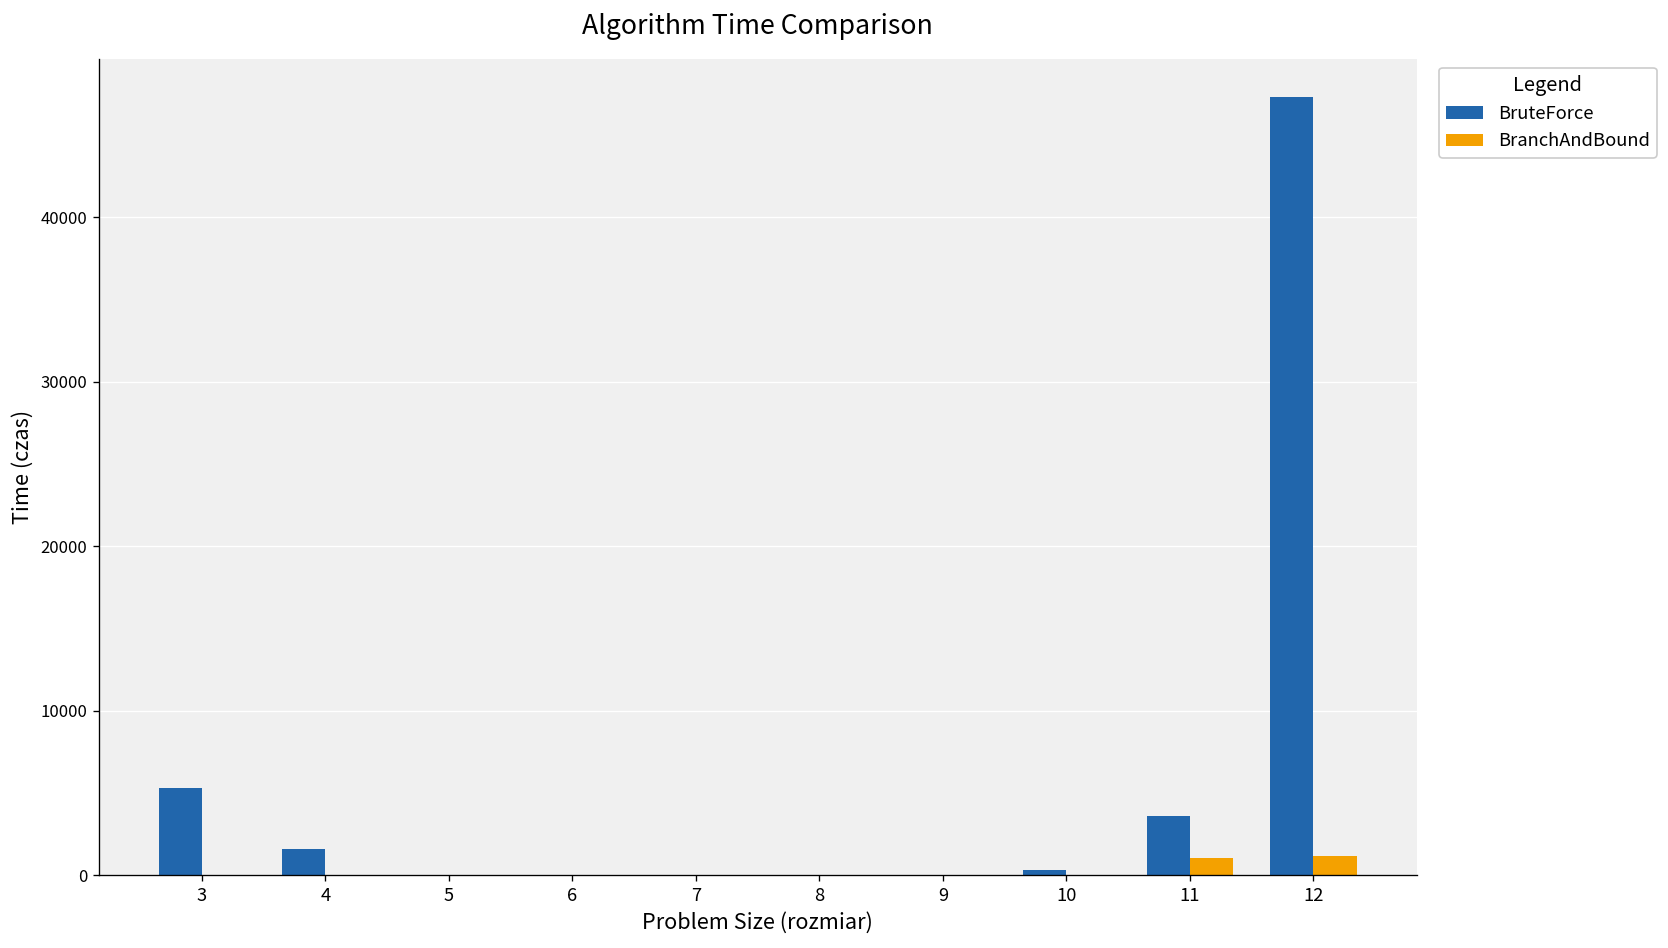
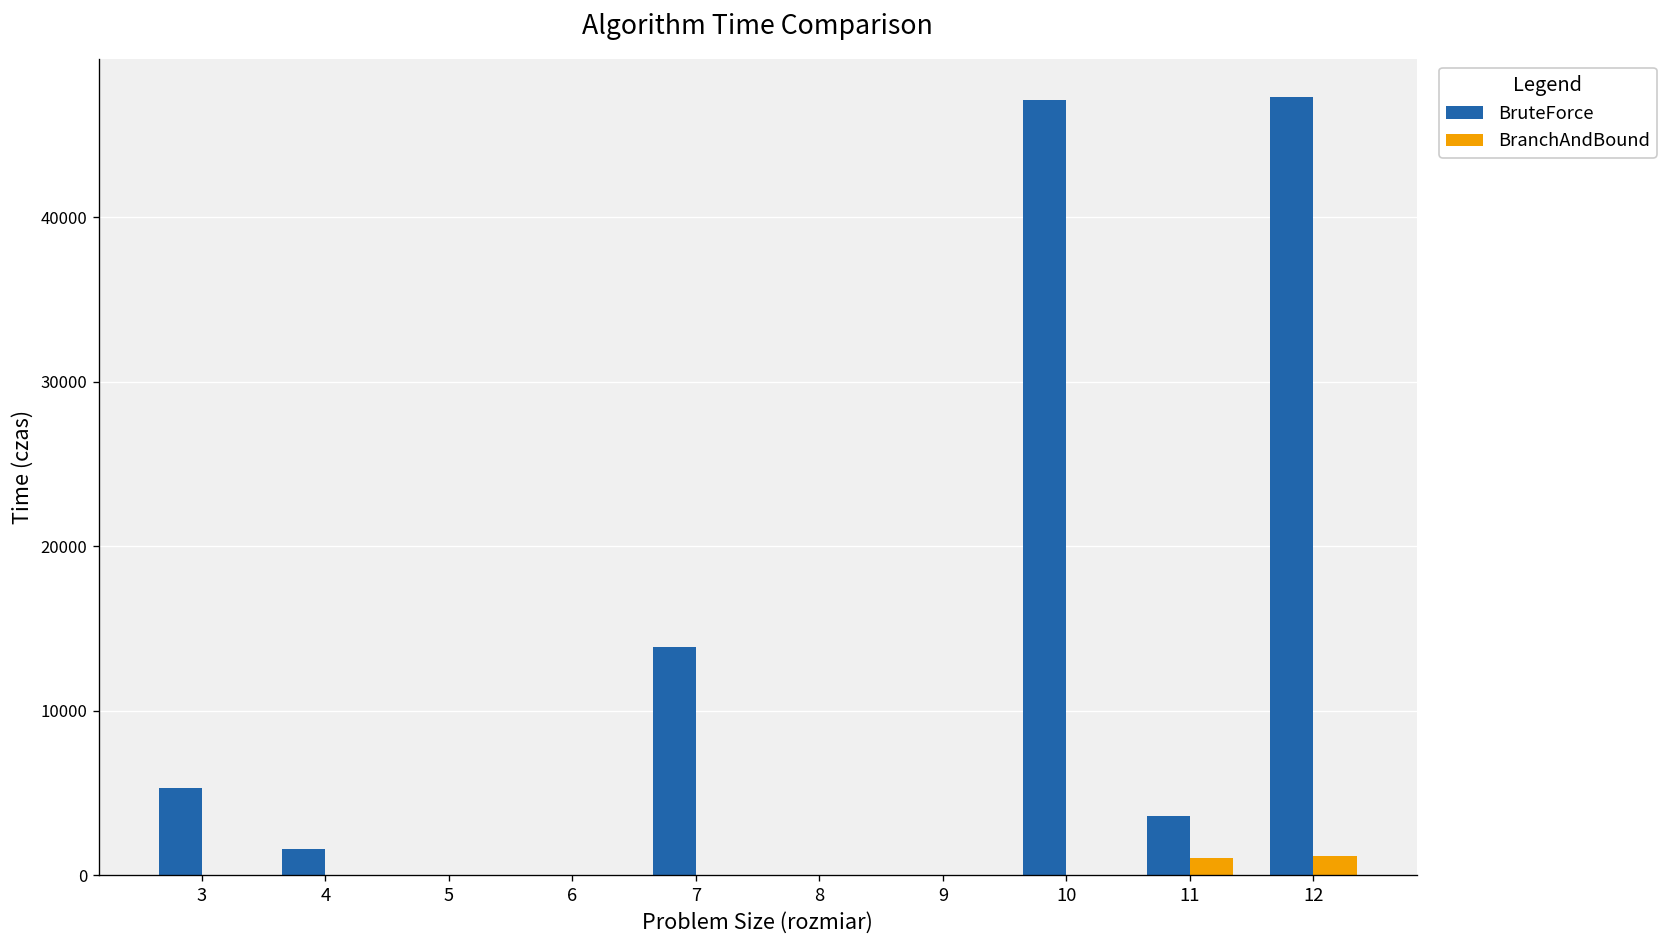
BruteForce, 7: 0 -> 13900
BruteForce, 10: 400 -> 47100
